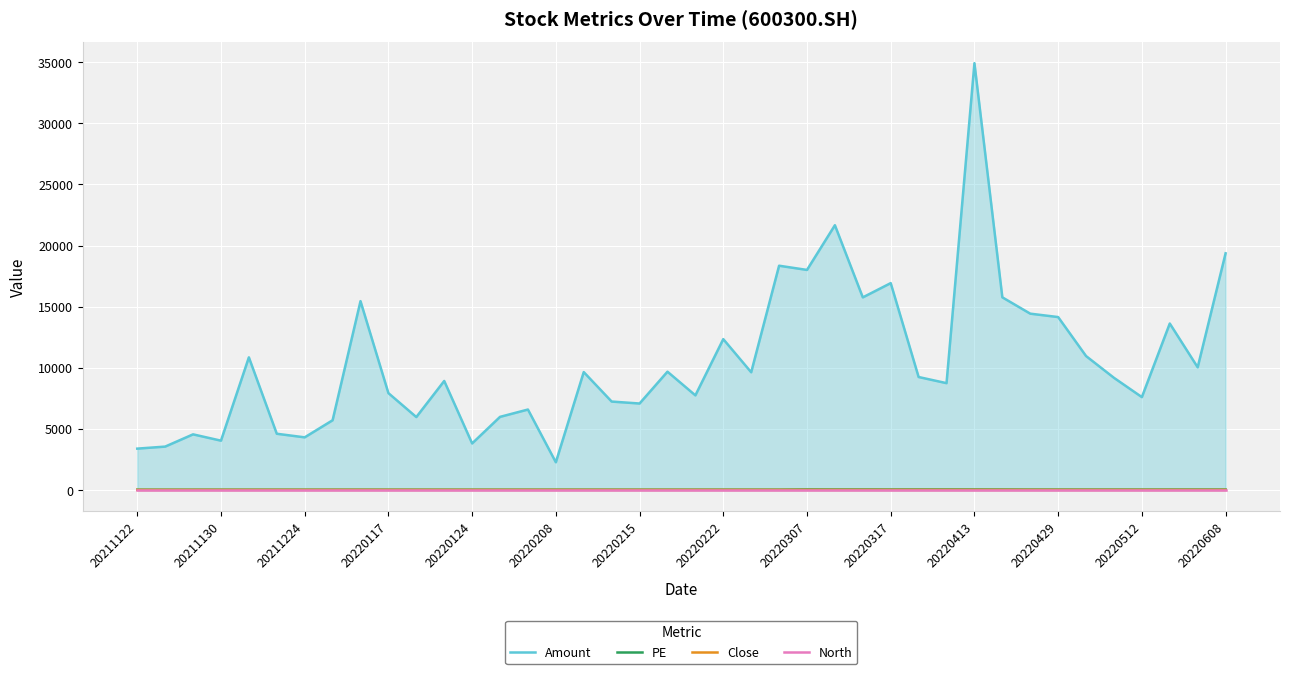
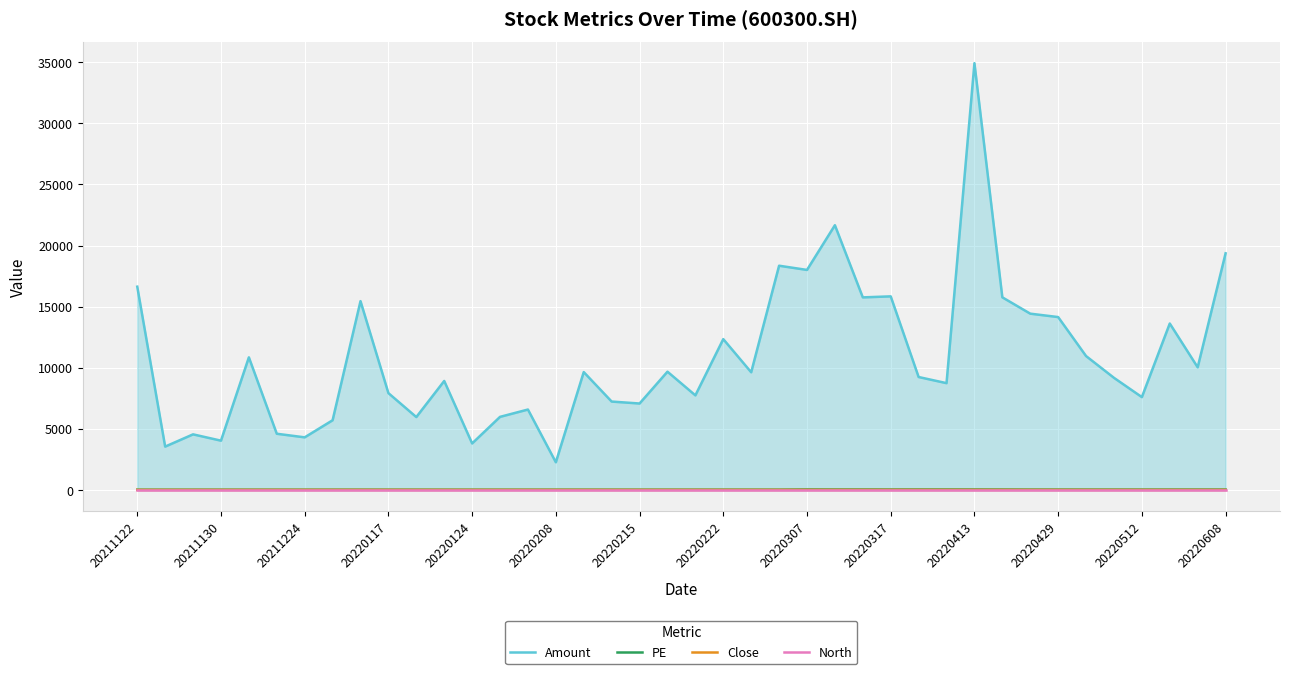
Amount, 20211122: 3400 -> 16600
Amount, 20220317: 16900 -> 15800
